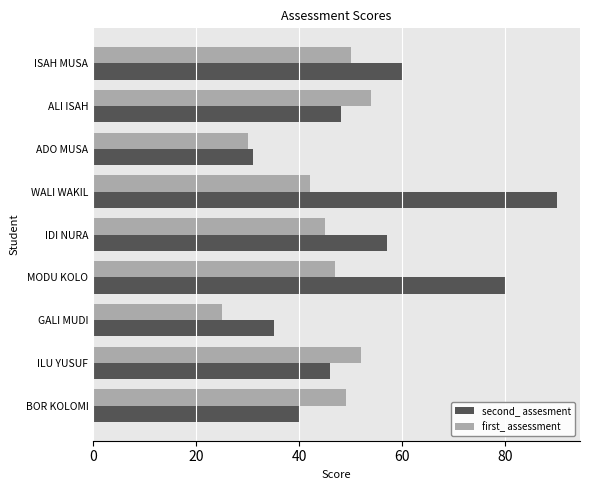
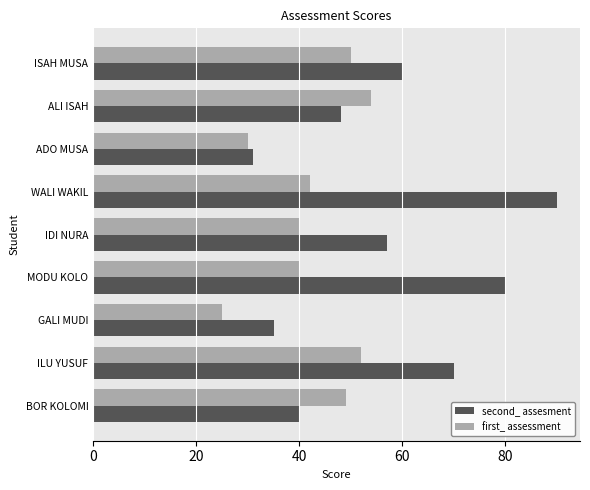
first_ assessment, IDI NURA: 45 -> 40
first_ assessment, MODU KOLO: 47 -> 40
second_ assesment, ILU YUSUF: 46 -> 70
